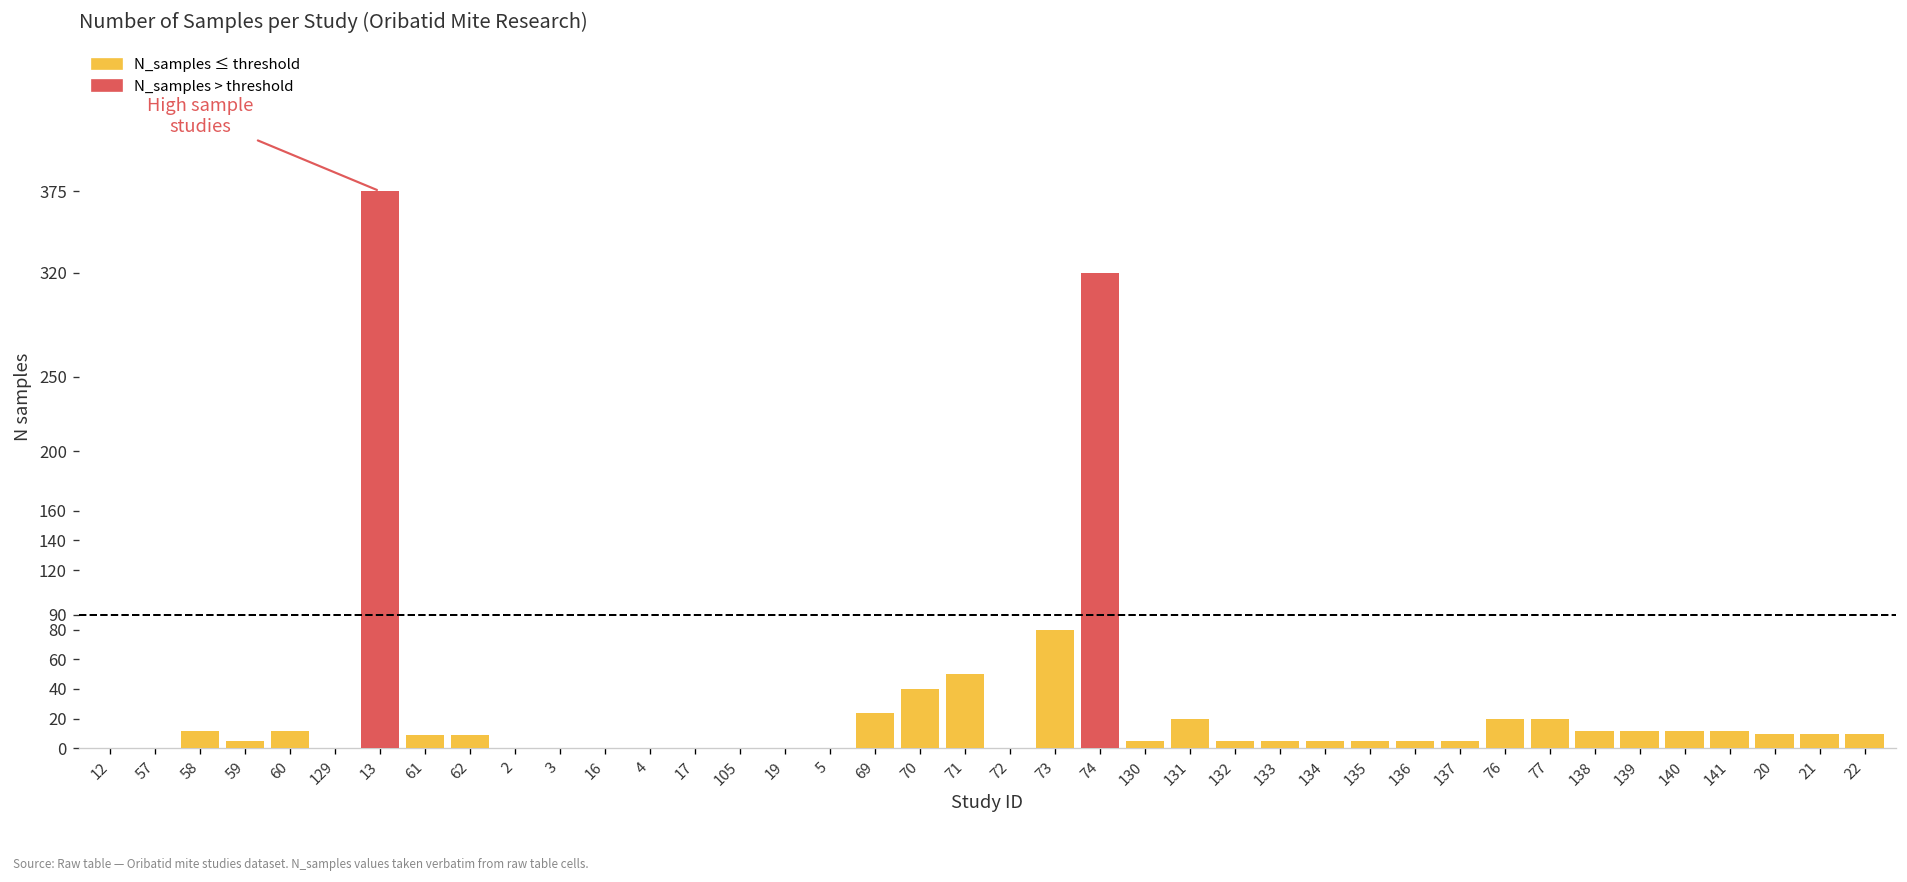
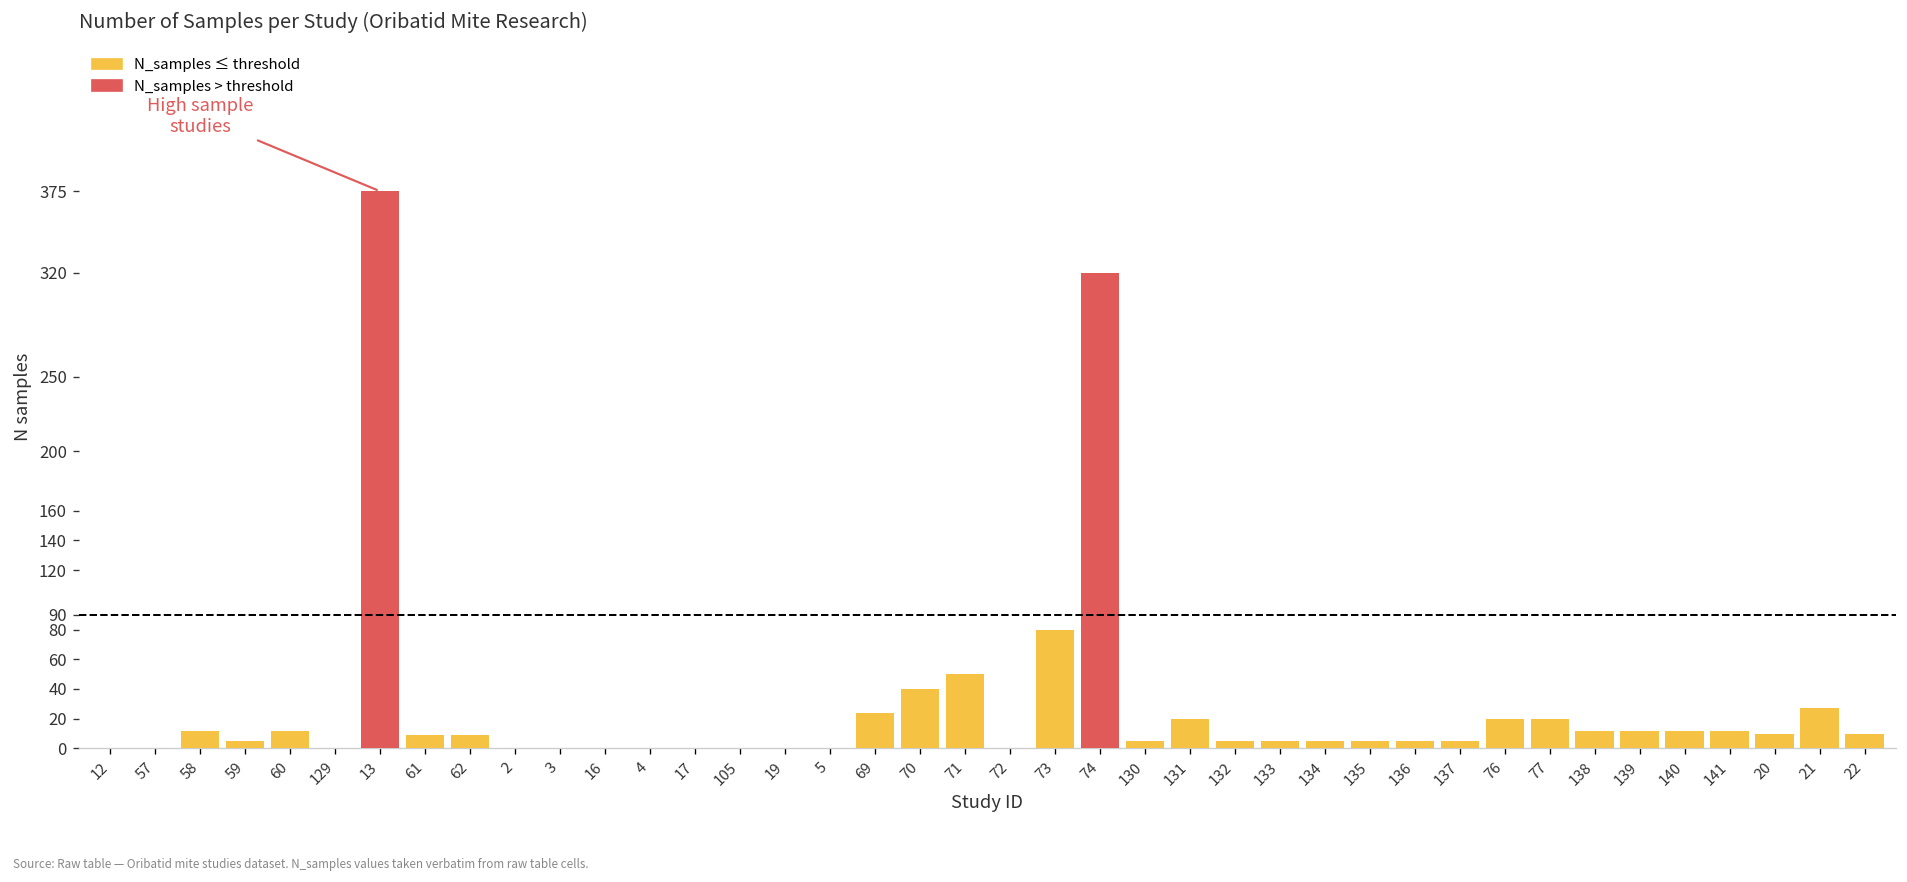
21: 10 -> 27
